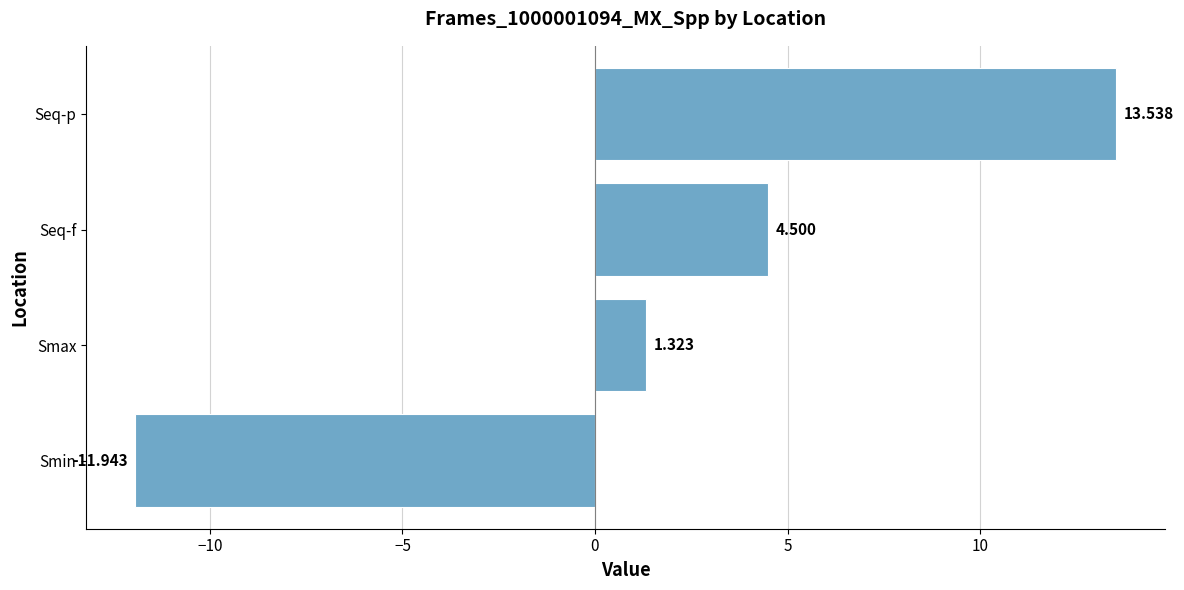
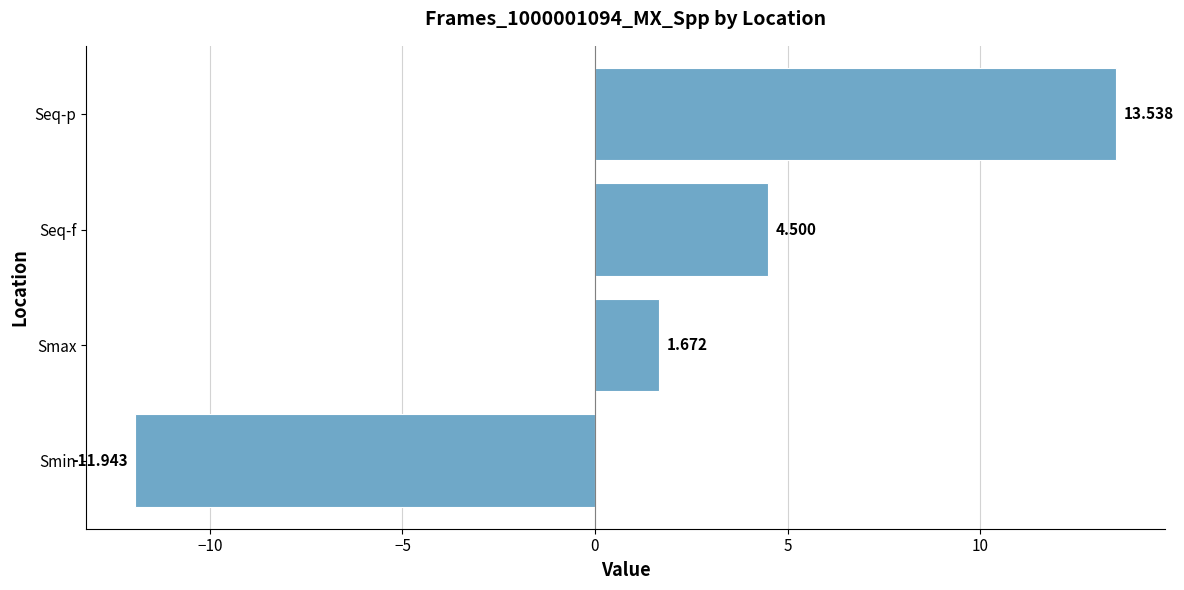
Smax: 1.323 -> 1.672
